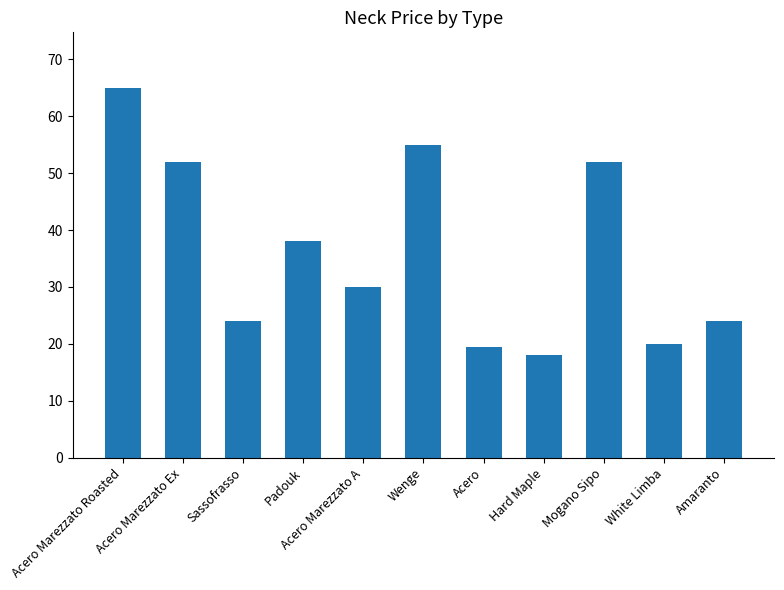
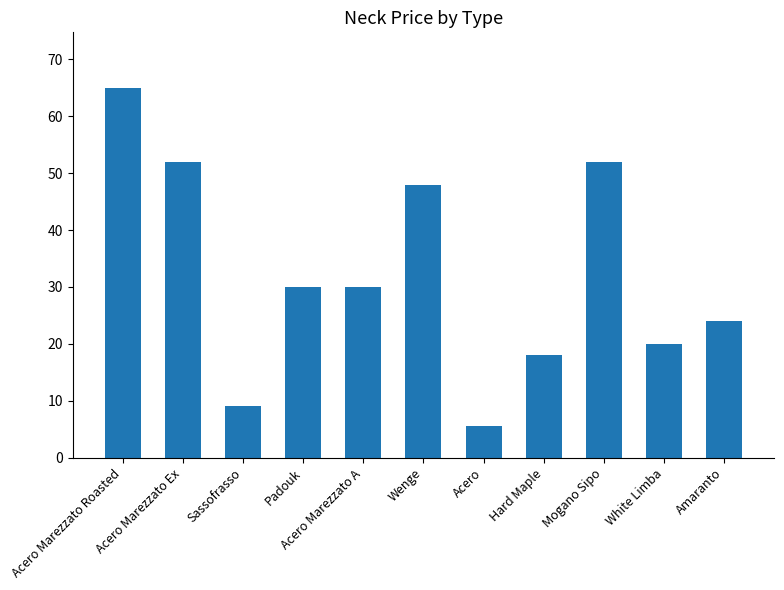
Sassofrasso: 24 -> 9
Padouk: 38 -> 30
Wenge: 55 -> 48
Acero: 20 -> 6
